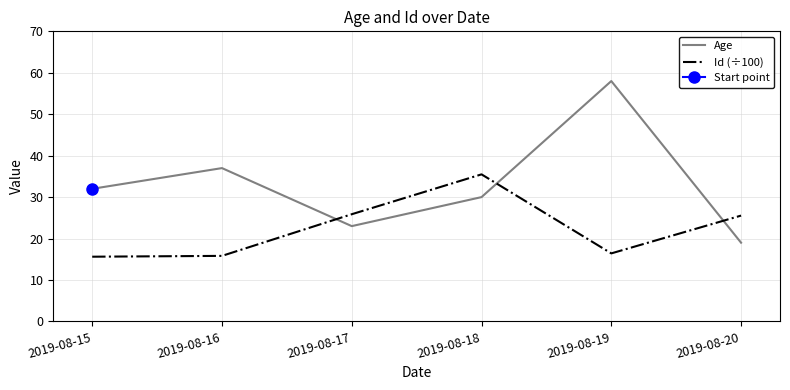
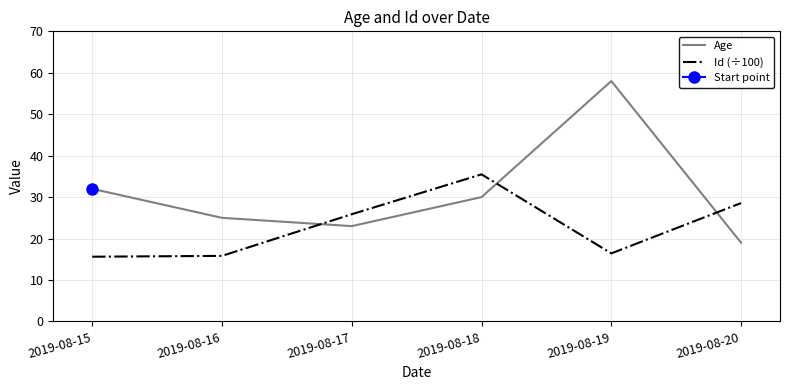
Age, 2019-08-16: 37 -> 25
Id (÷100), 2019-08-20: 26 -> 29
